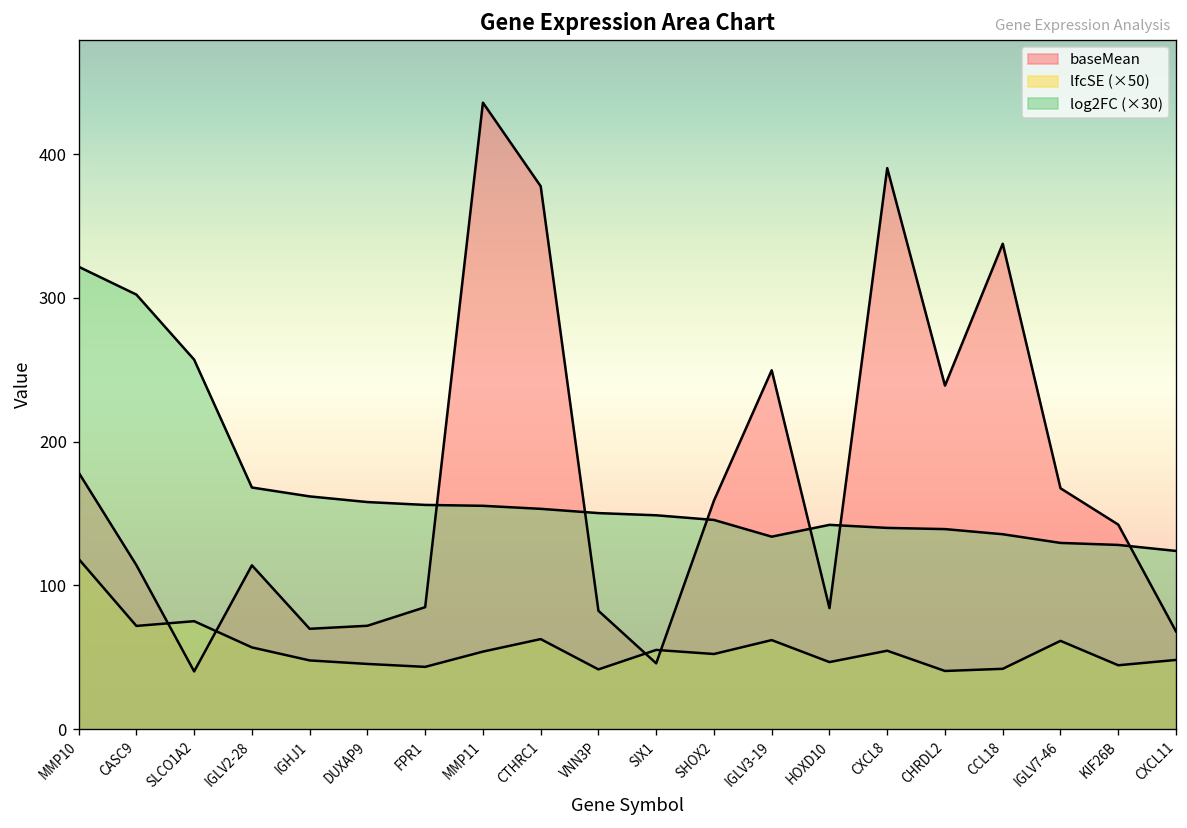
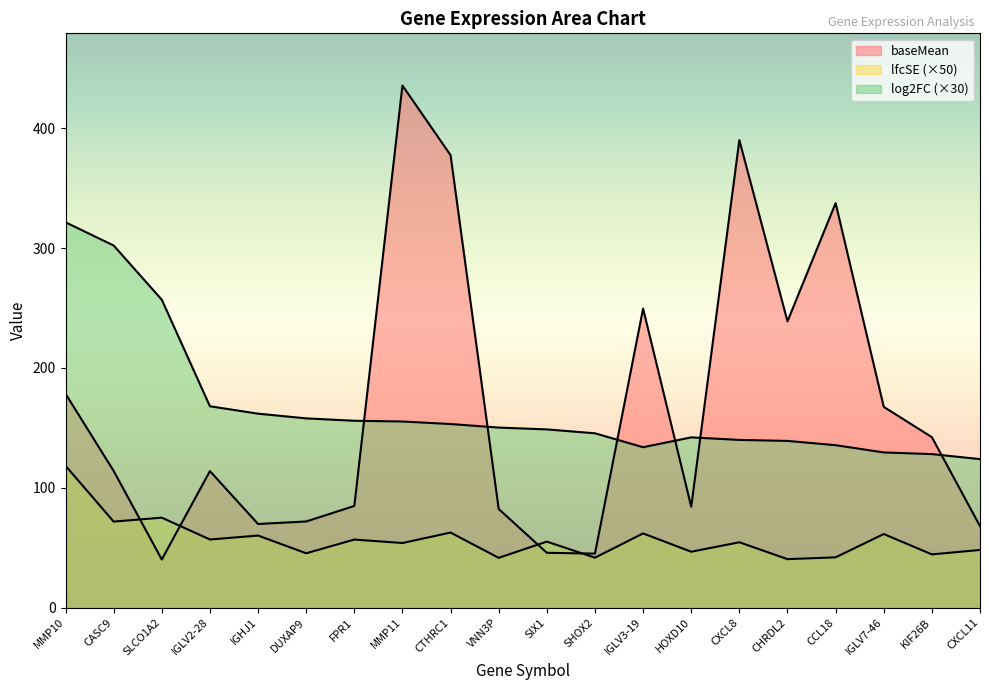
lfcSE (×50), IGHJ1: 48 -> 60
lfcSE (×50), FPR1: 43 -> 57
baseMean, SHOX2: 159 -> 45
lfcSE (×50), SHOX2: 52 -> 42
